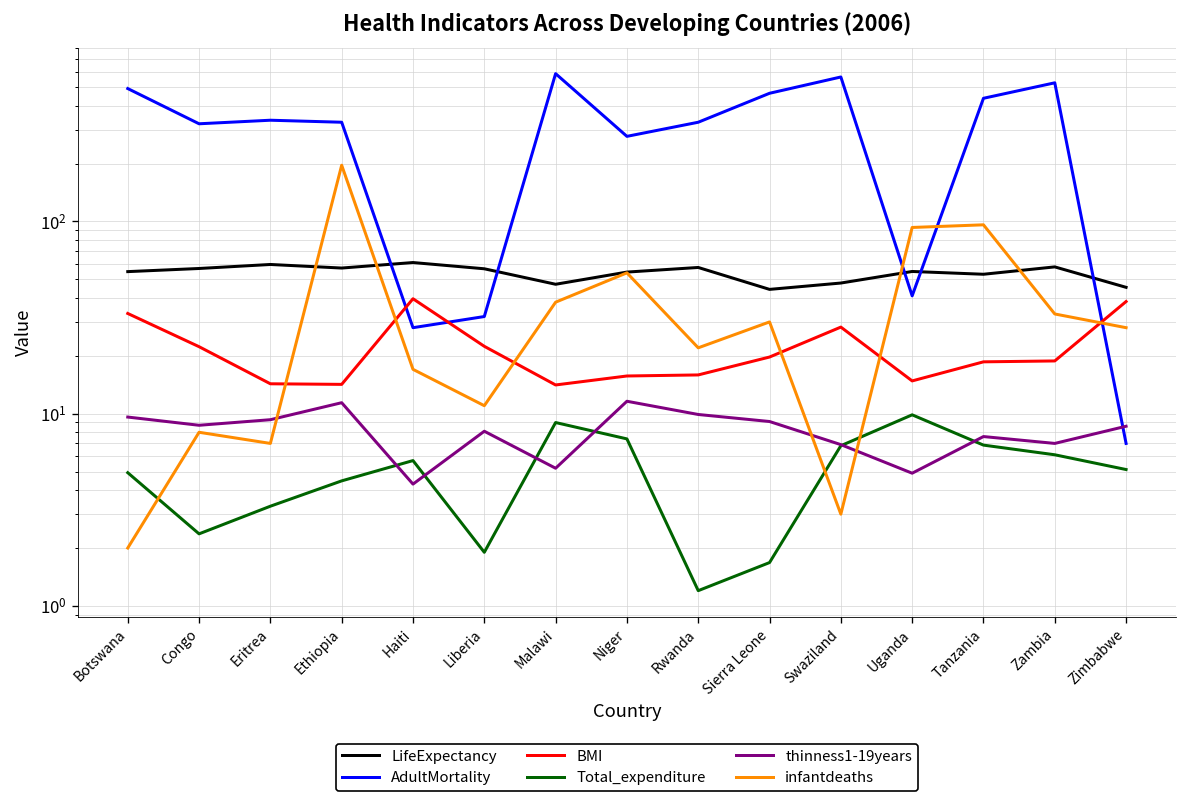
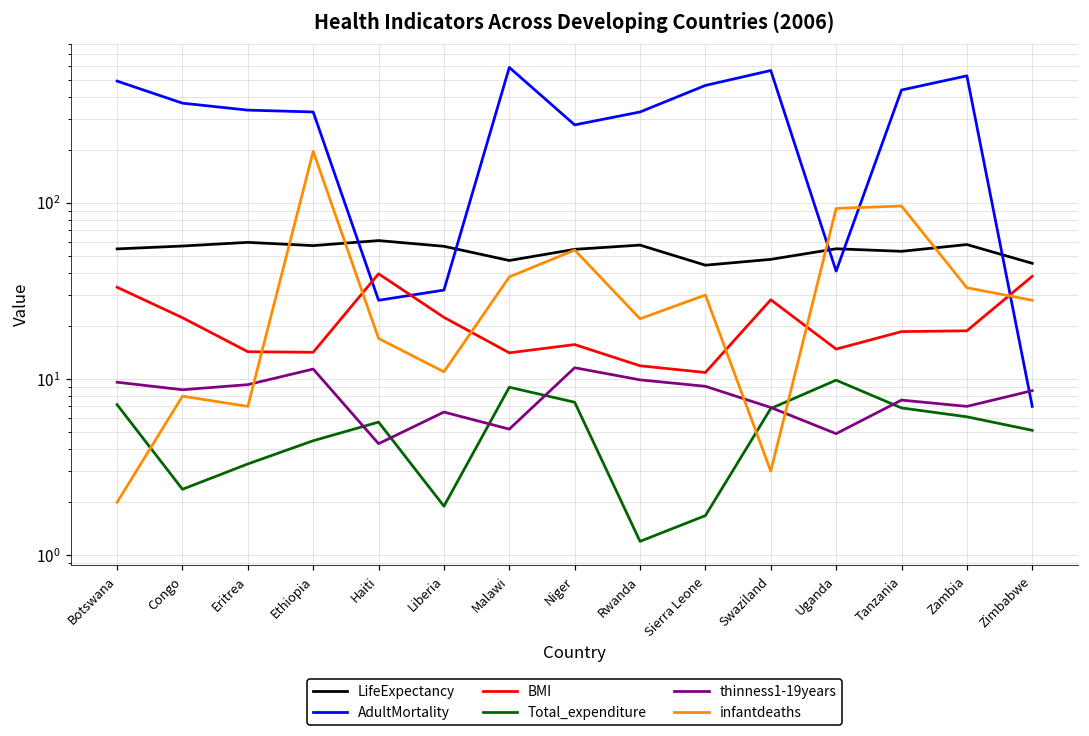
Total_expenditure, Botswana: 4.9 -> 7
AdultMortality, Congo: 320 -> 370
thinness1-19years, Liberia: 8 -> 6.5
BMI, Rwanda: 16 -> 12
BMI, Sierra Leone: 20 -> 11
